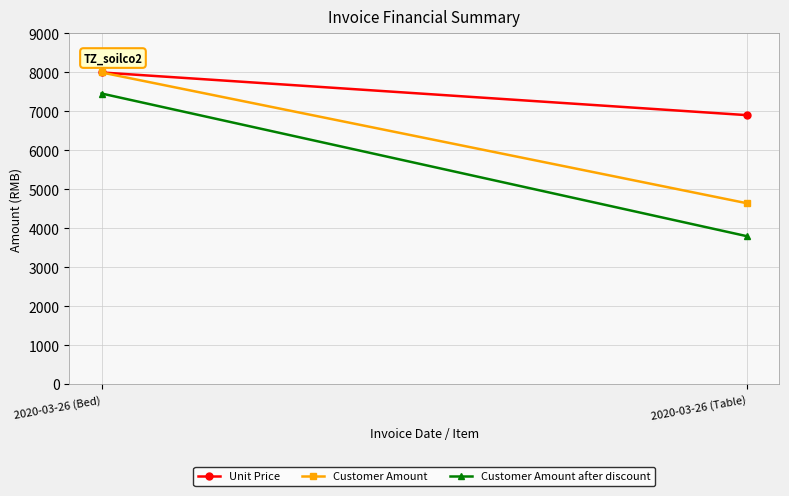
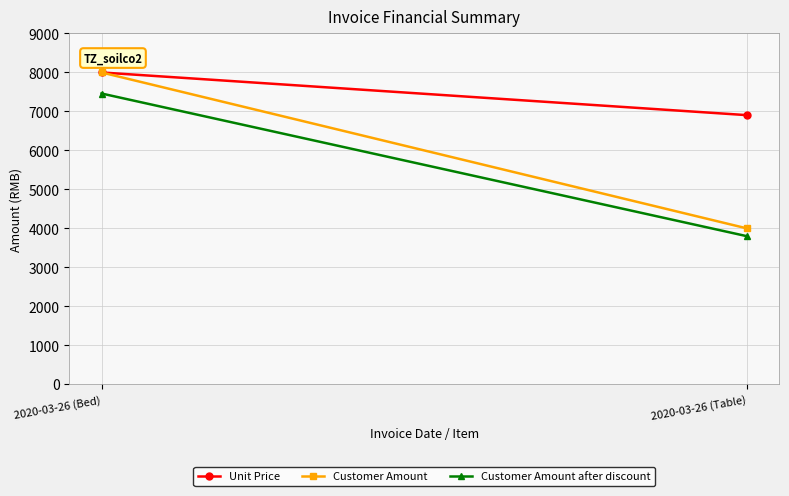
Customer Amount, 2020-03-26 (Table): 4600 -> 4000
